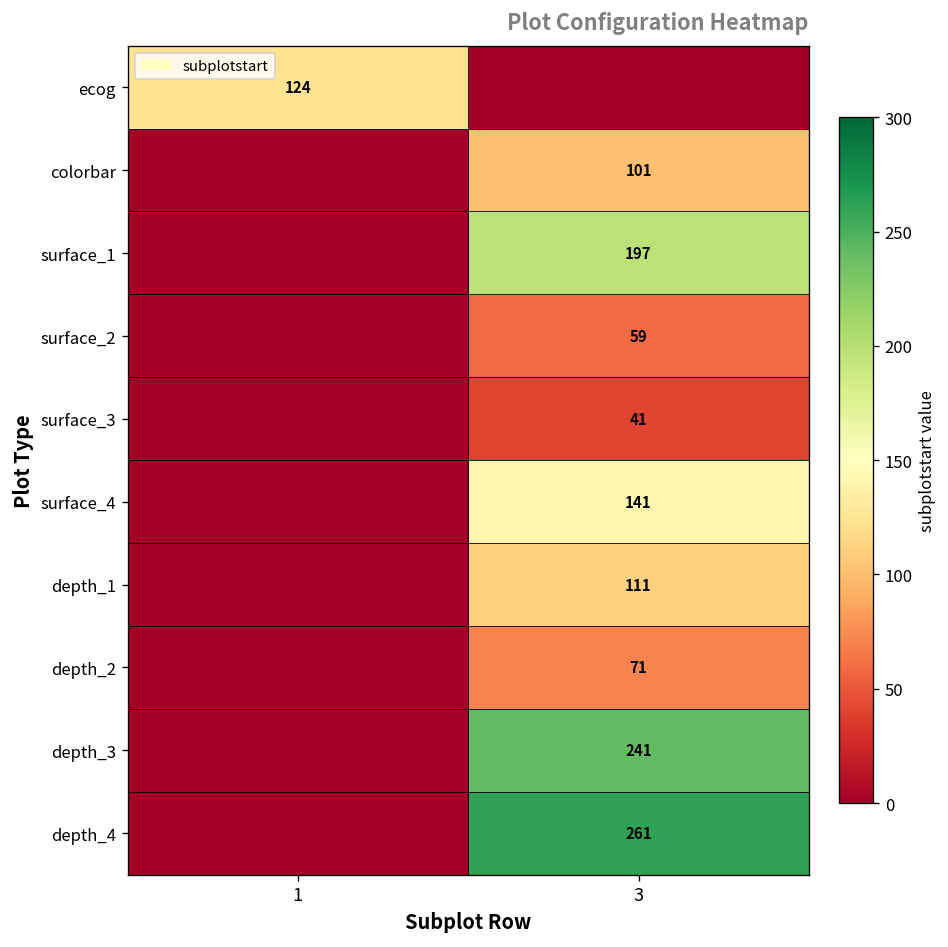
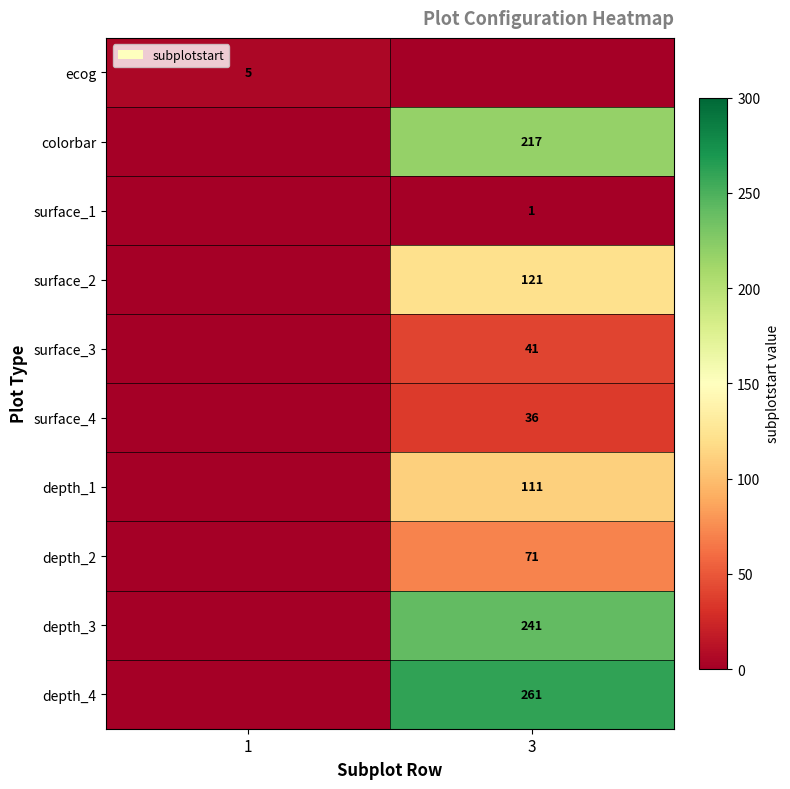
ecog, 1: 124 -> 5
colorbar, 3: 101 -> 217
surface_1, 3: 197 -> 1
surface_2, 3: 59 -> 121
surface_4, 3: 141 -> 36
